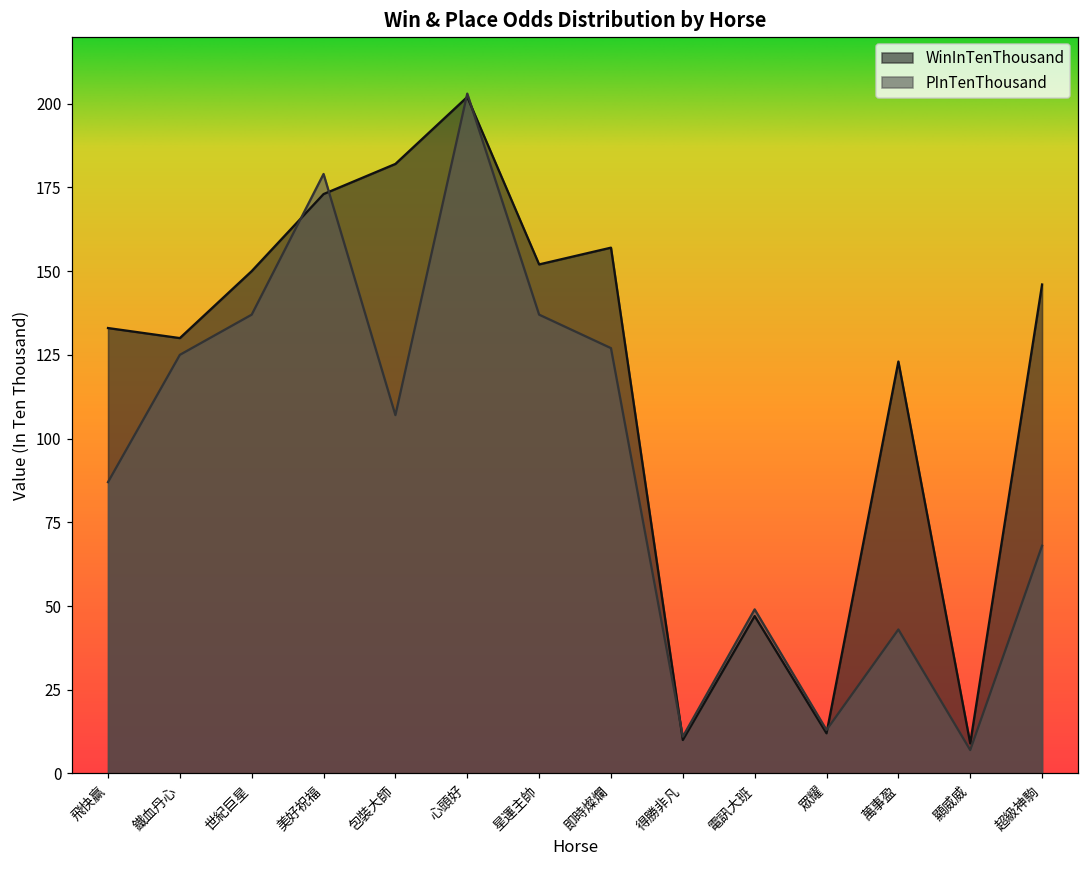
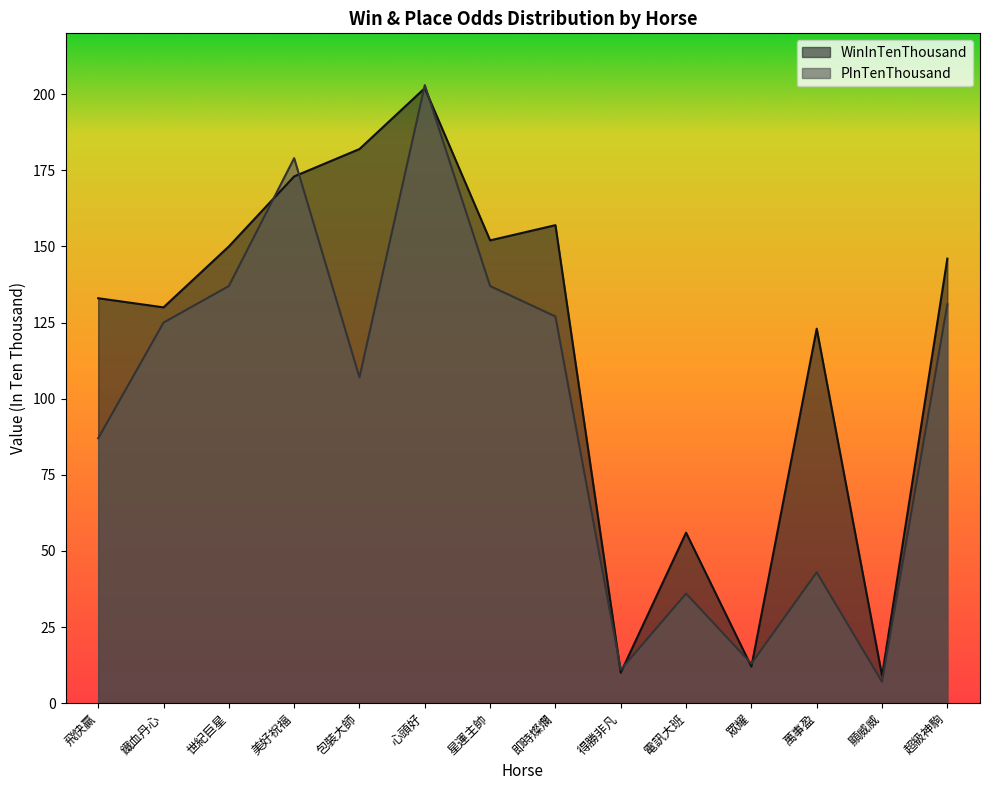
WinInTenThousand, 電訊大班: 47 -> 56
PInTenThousand, 電訊大班: 49 -> 36
PInTenThousand, 超級神駒: 68 -> 131
